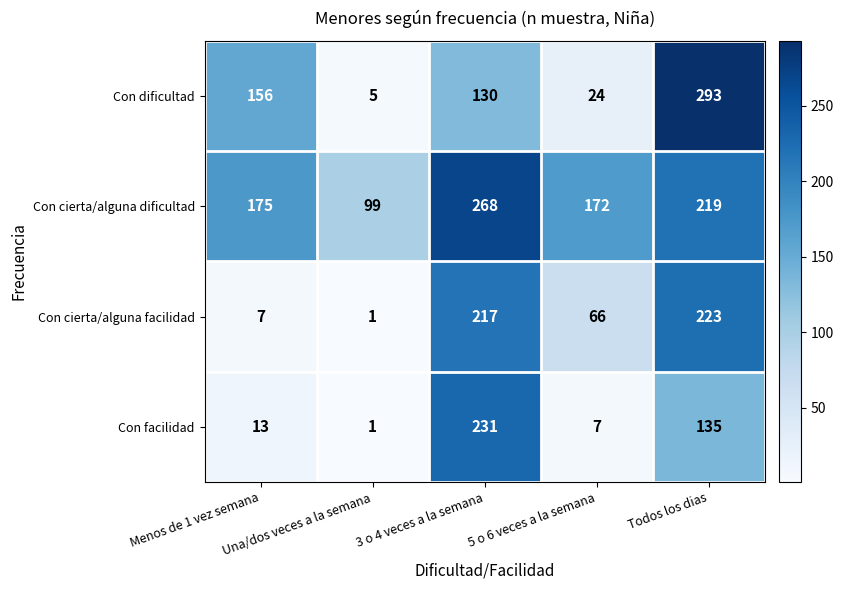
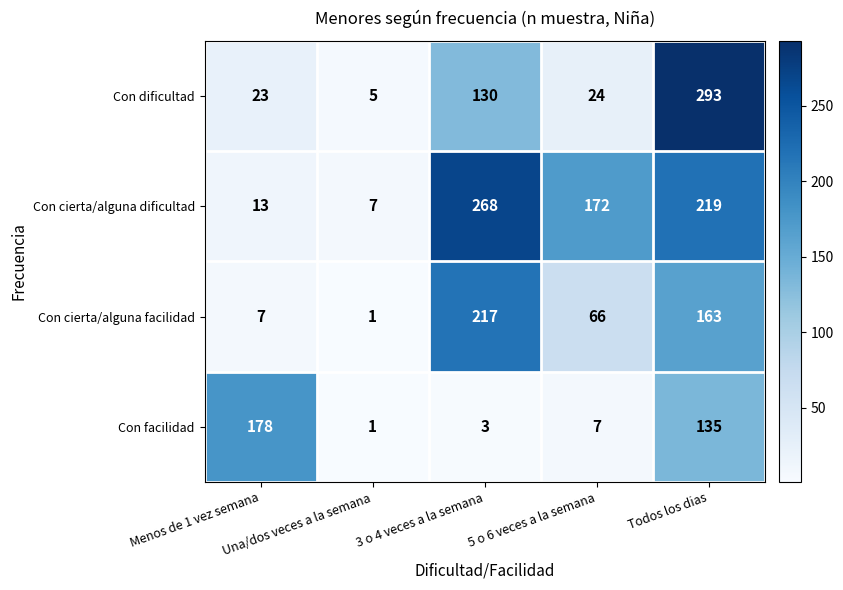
Con dificultad, Menos de 1 vez semana: 156 -> 23
Con cierta/alguna dificultad, Menos de 1 vez semana: 175 -> 13
Con cierta/alguna dificultad, Una/dos veces a la semana: 99 -> 7
Con cierta/alguna facilidad, Todos los dias: 223 -> 163
Con facilidad, Menos de 1 vez semana: 13 -> 178
Con facilidad, 3 o 4 veces a la semana: 231 -> 3
